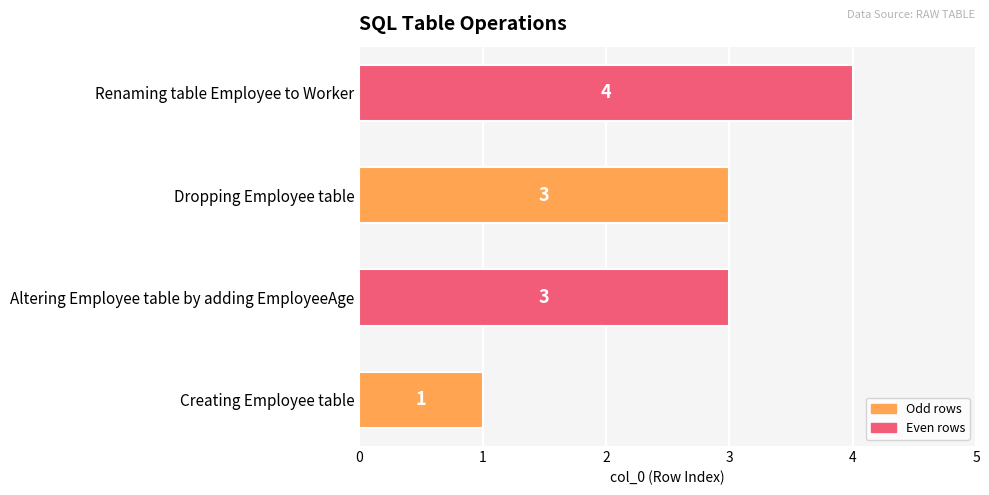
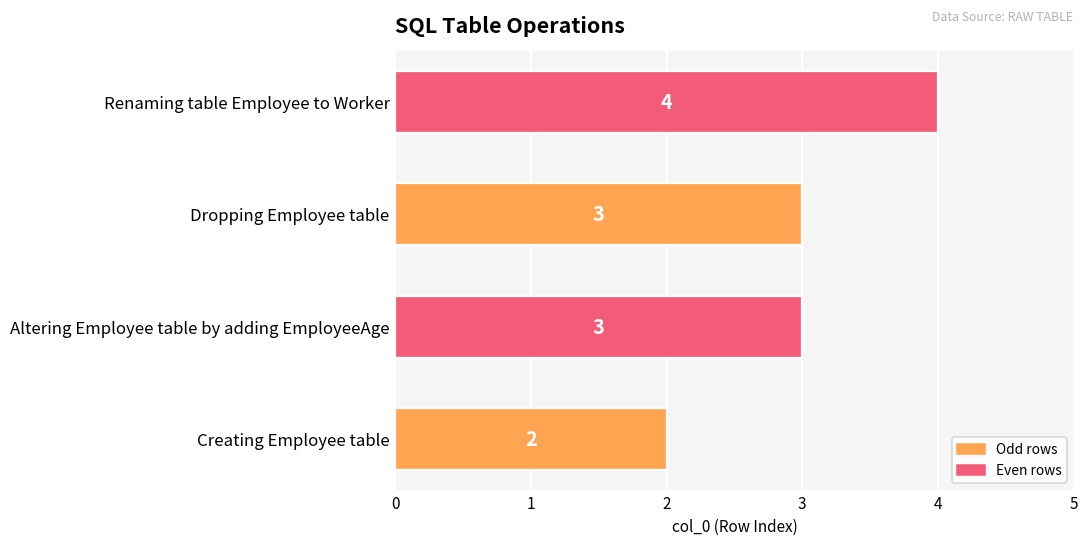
Creating Employee table: 1 -> 2
